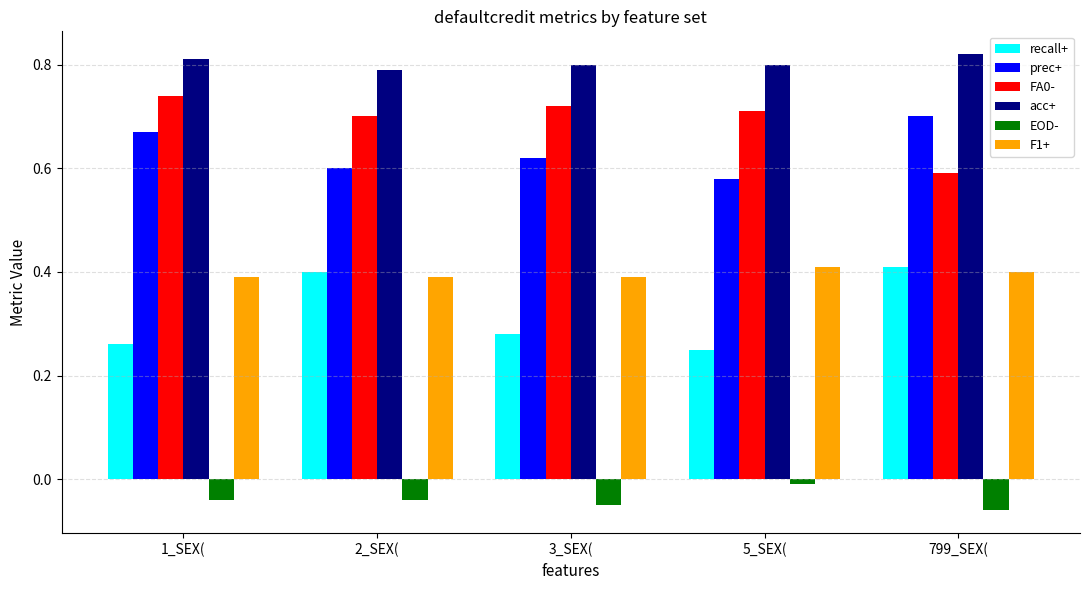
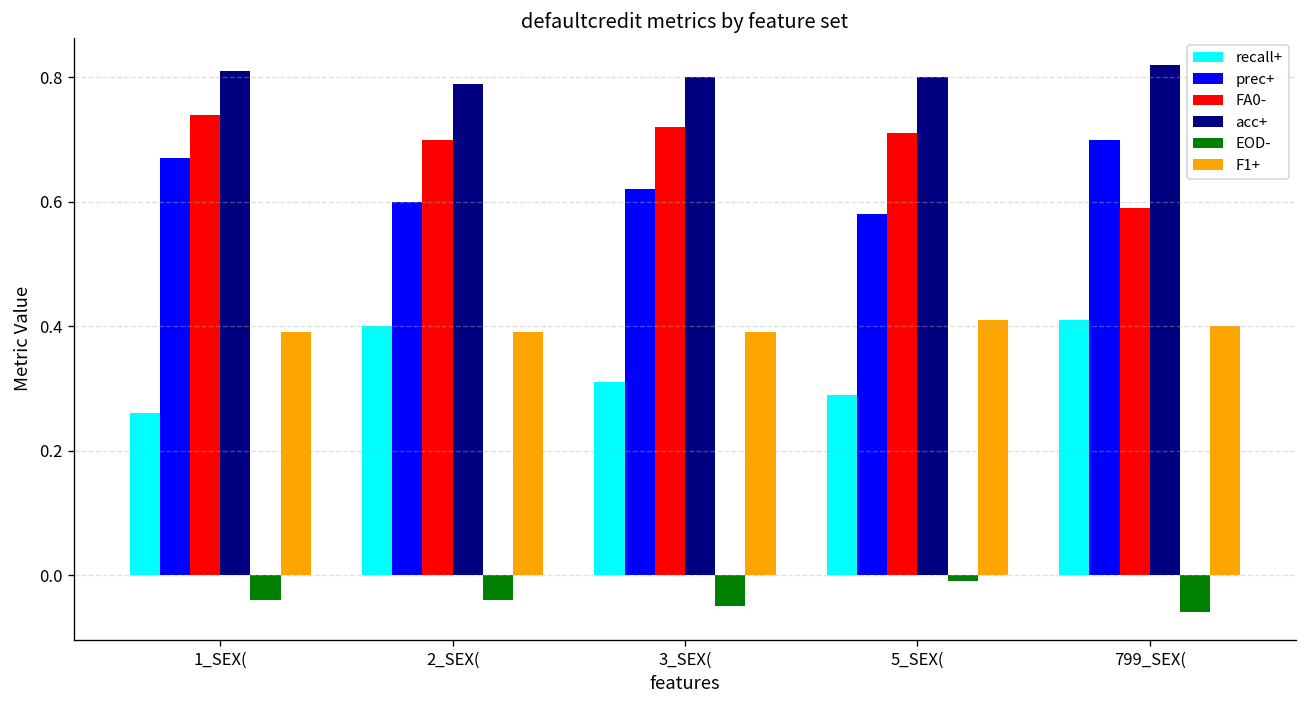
recall+, 3_SEX(: 0.28 -> 0.31
recall+, 5_SEX(: 0.25 -> 0.29
